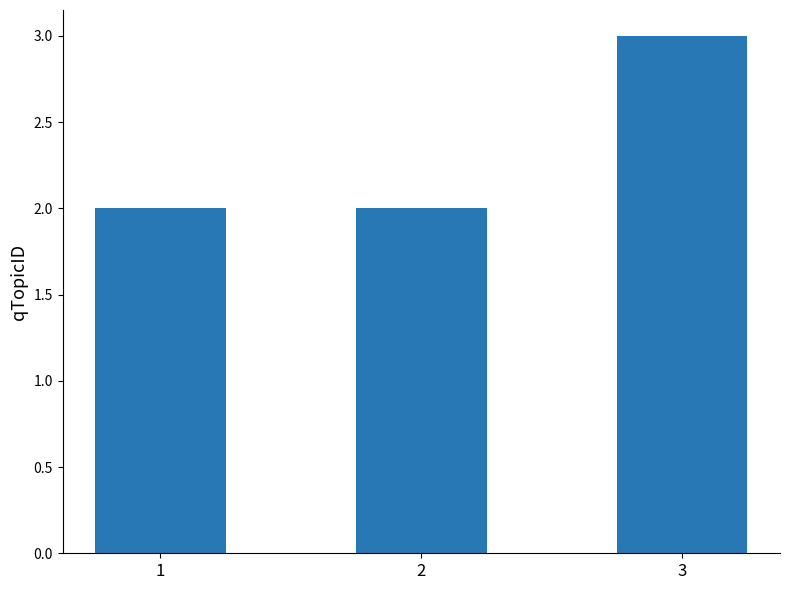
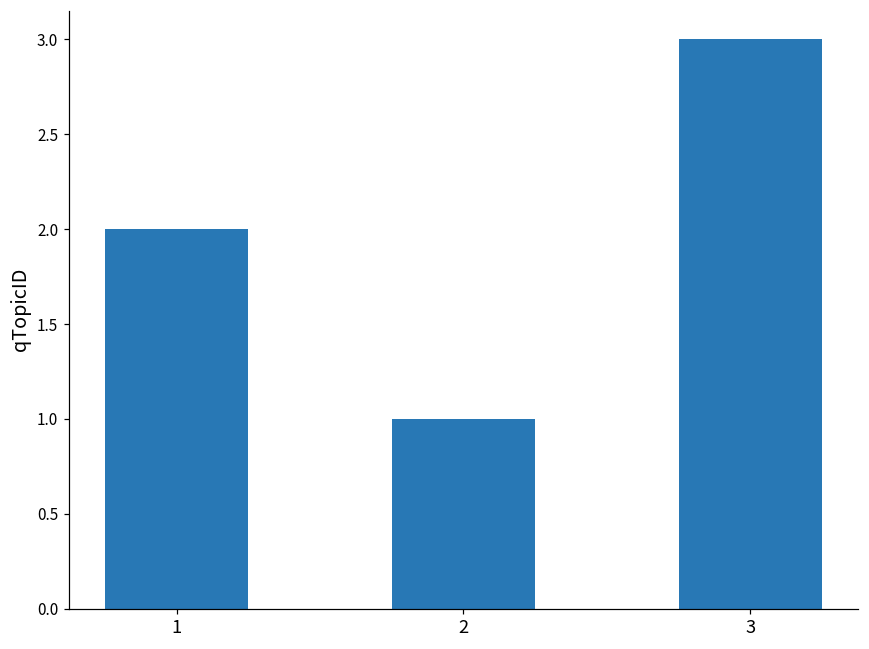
2: 2 -> 1
